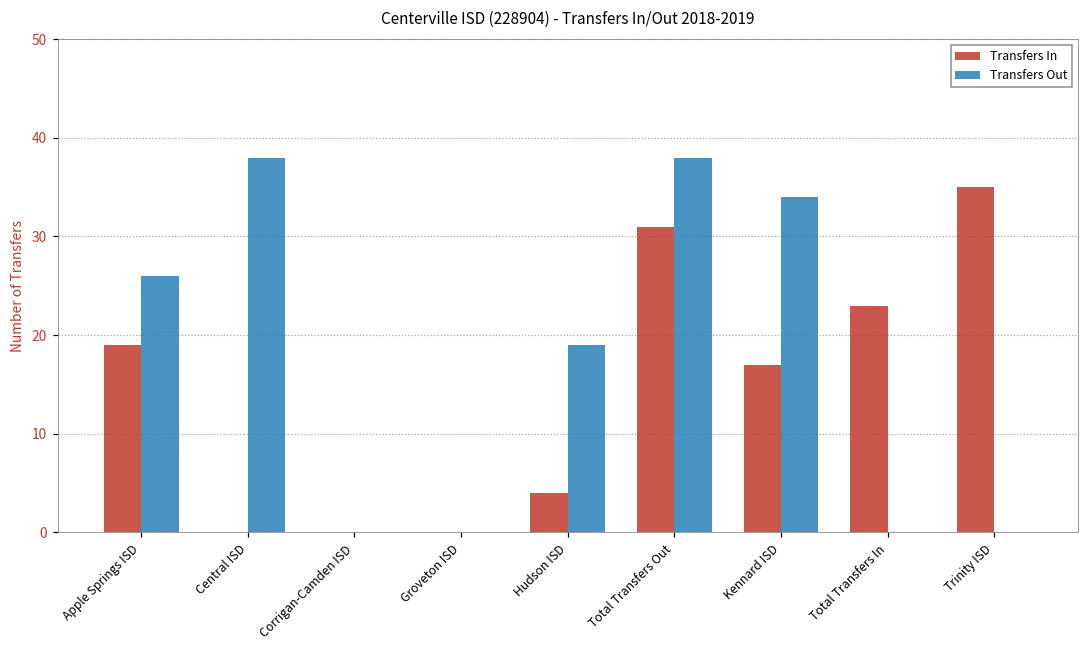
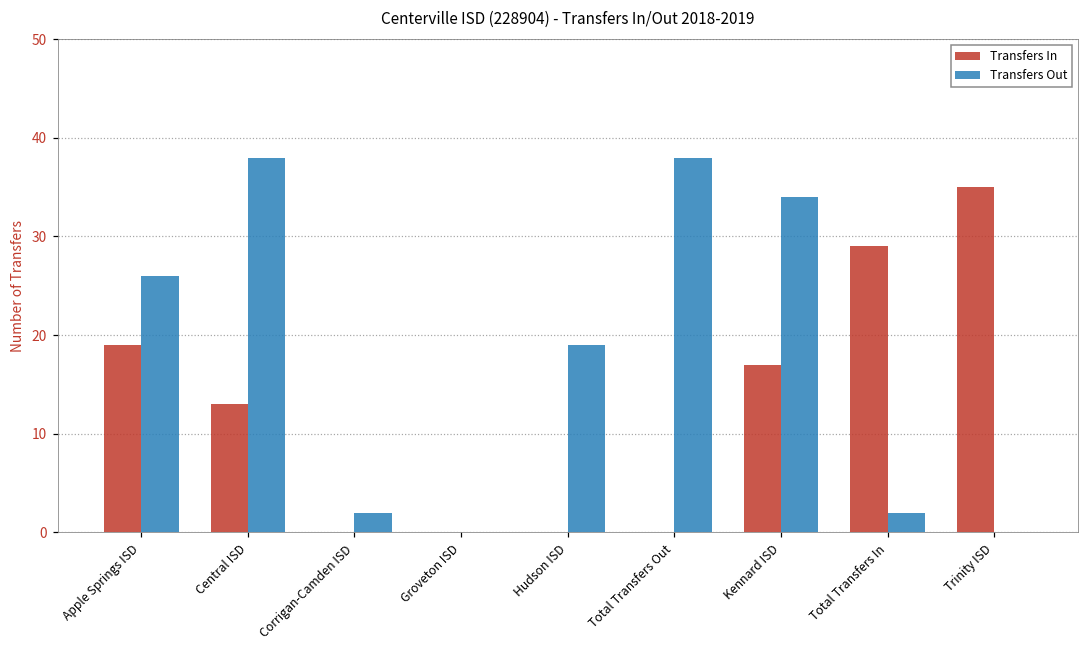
Transfers In, Central ISD: 0 -> 13
Transfers Out, Corrigan-Camden ISD: 0 -> 2
Transfers In, Hudson ISD: 4 -> 0
Transfers In, Total Transfers Out: 31 -> 0
Transfers In, Total Transfers In: 23 -> 29
Transfers Out, Total Transfers In: 0 -> 2
